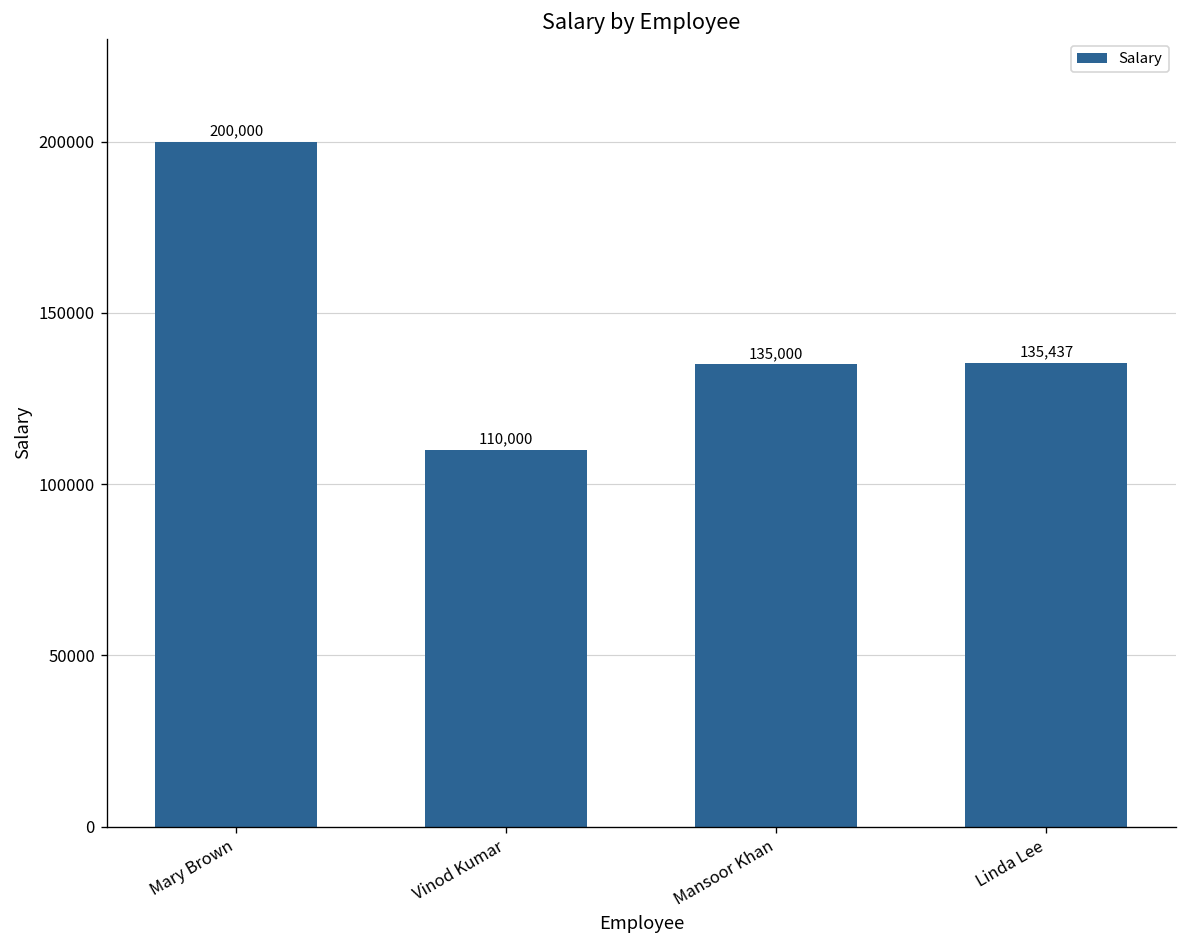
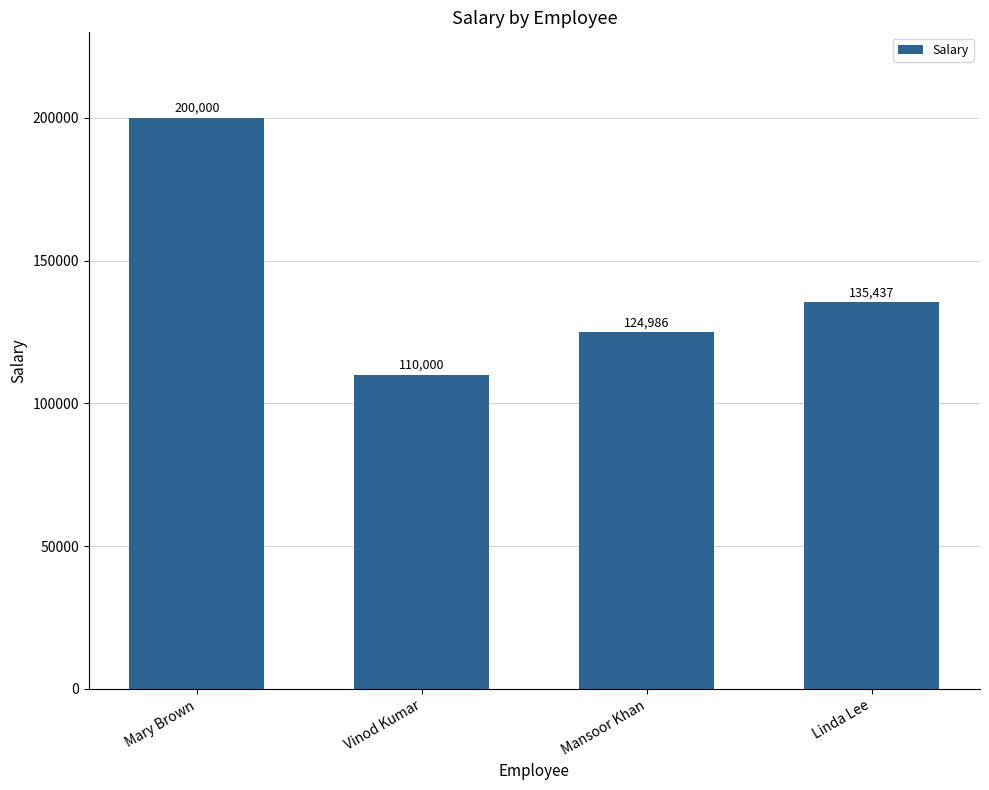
Mansoor Khan: 135,000 -> 124,986
